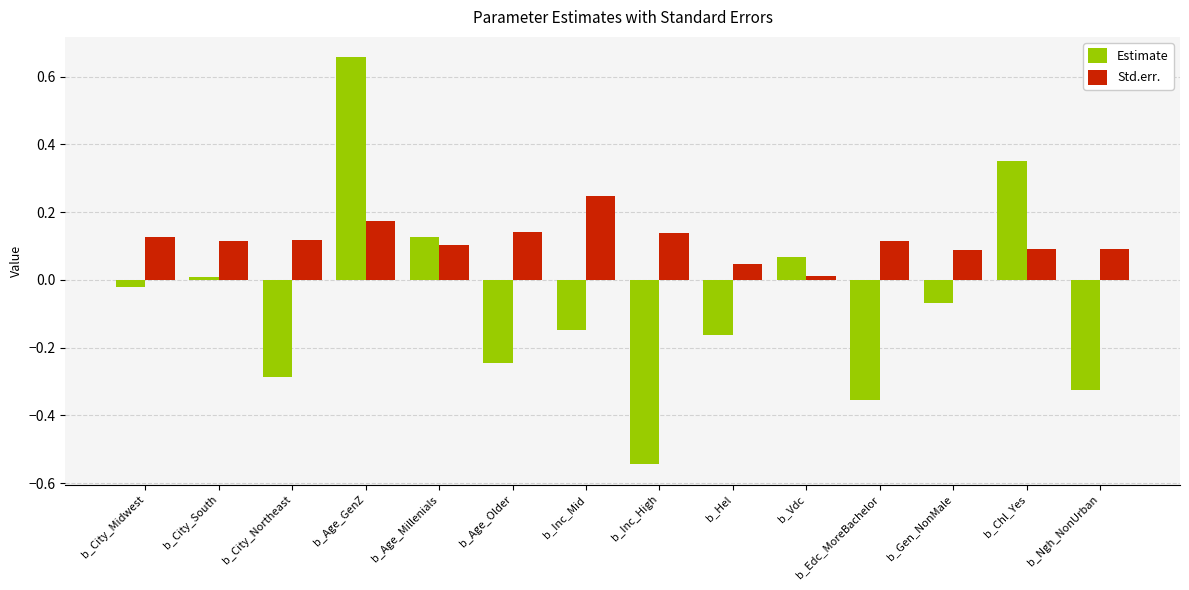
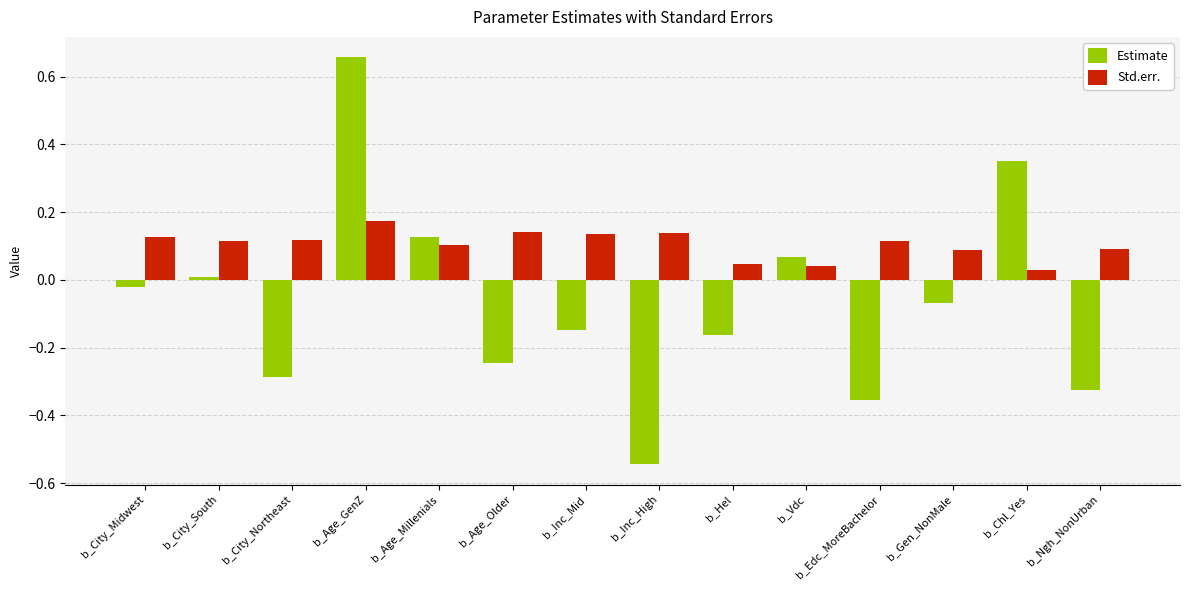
Std.err., b_Inc_Mid: 0.25 -> 0.14
Std.err., b_Vdc: 0.01 -> 0.04
Std.err., b_Chl_Yes: 0.09 -> 0.03
